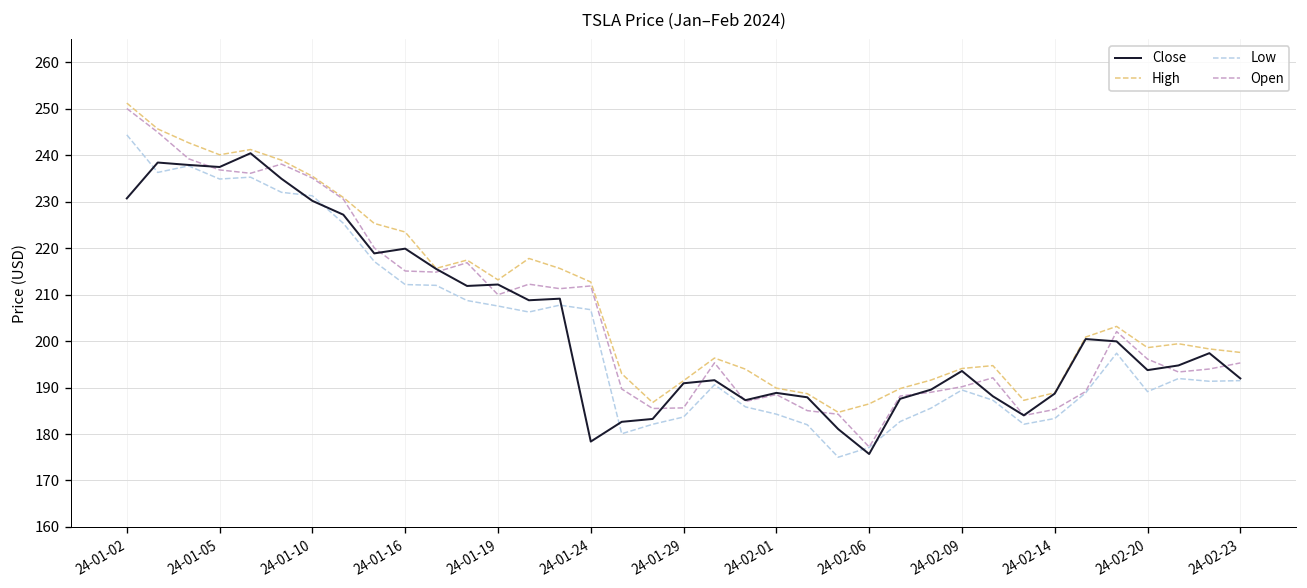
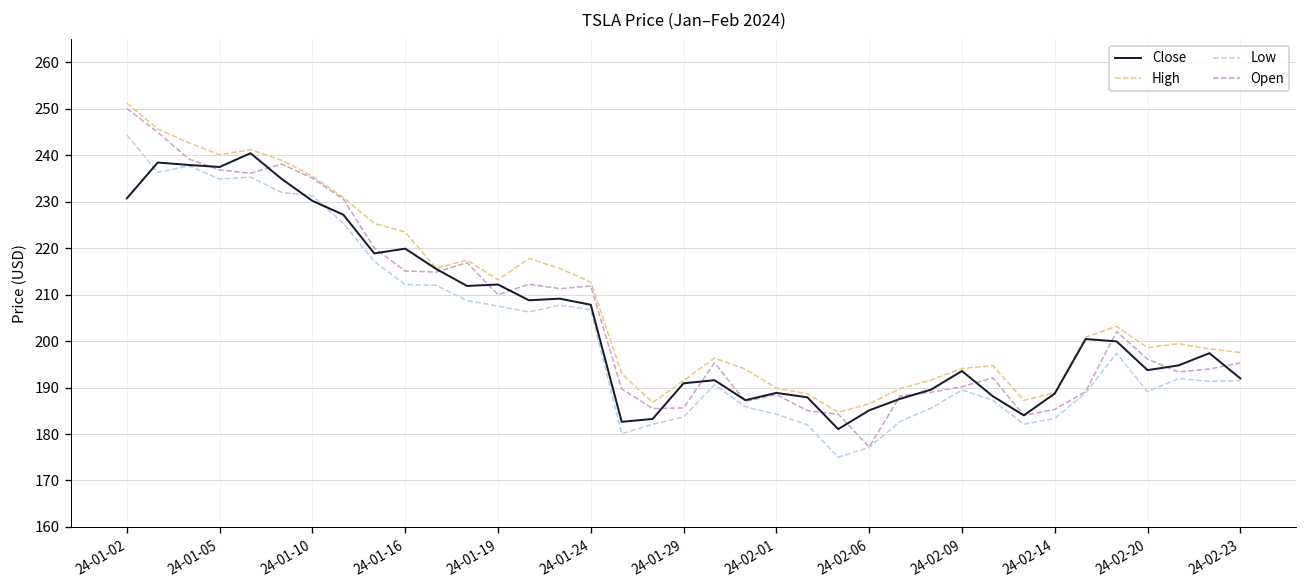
Close, 24-01-24: 178 -> 208
Close, 24-02-06: 176 -> 185
